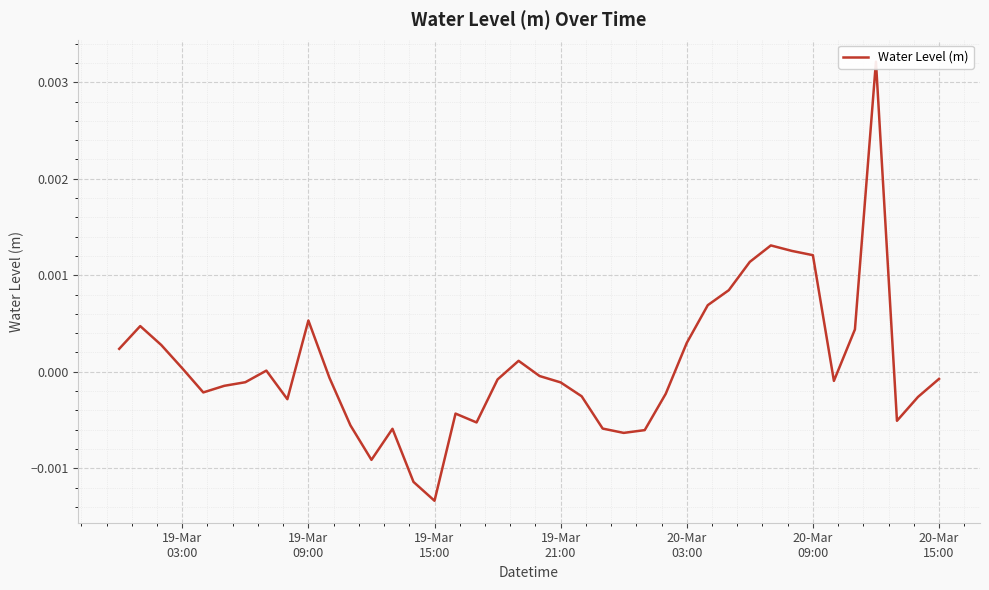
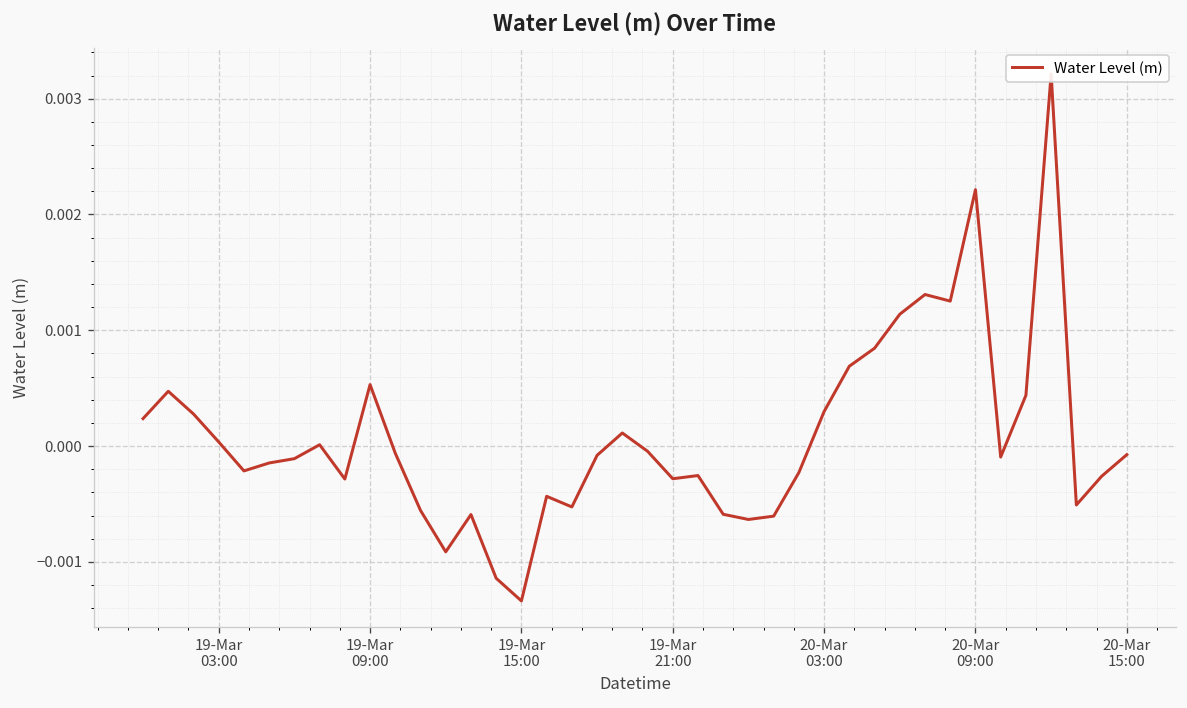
19-Mar 21:00: -0.0001 -> -0.0003
20-Mar 09:00: 0.0012 -> 0.0022
